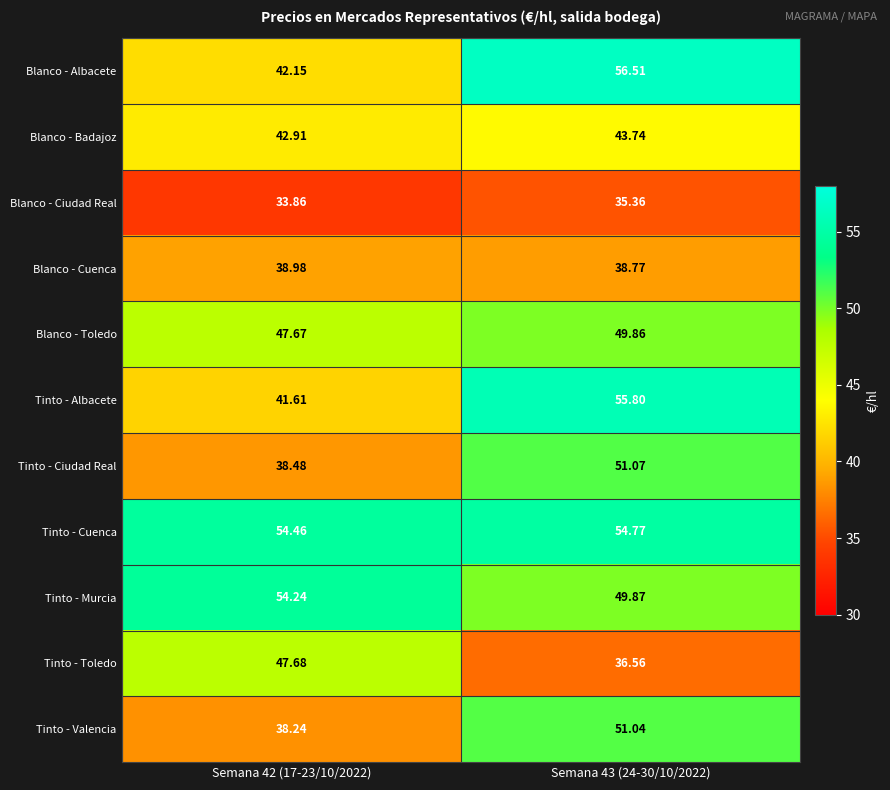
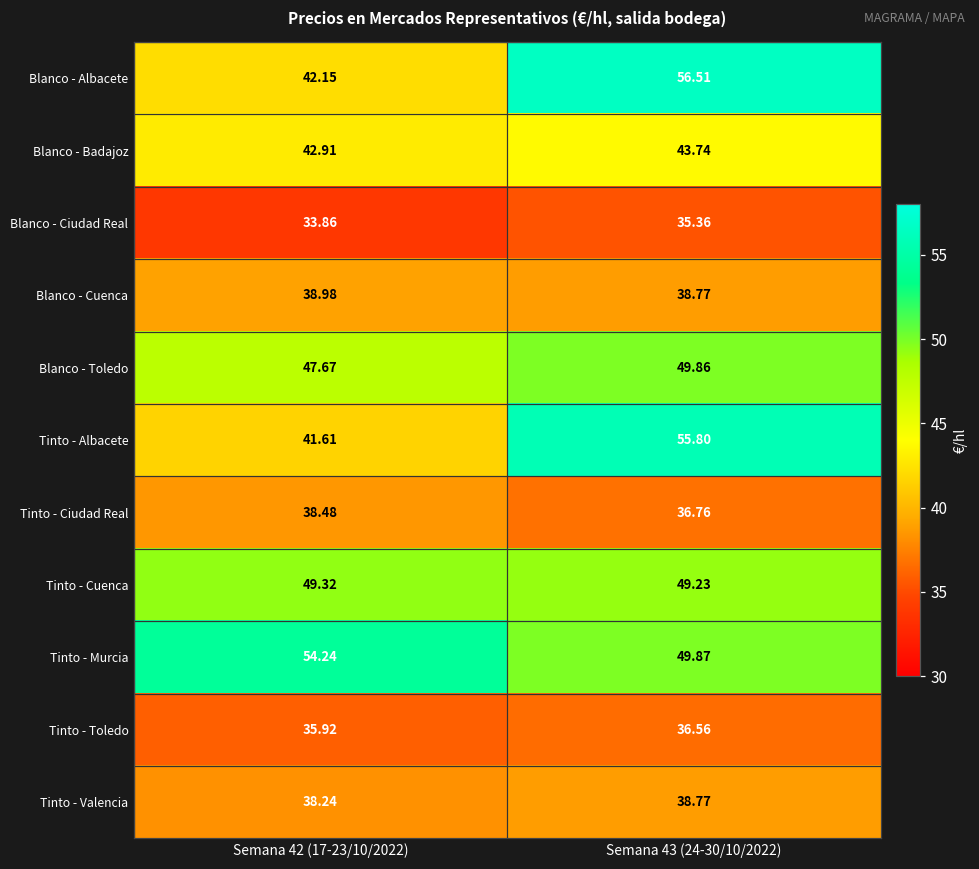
Tinto - Ciudad Real, Semana 43 (24-30/10/2022): 51.07 -> 36.76
Tinto - Cuenca, Semana 42 (17-23/10/2022): 54.46 -> 49.32
Tinto - Cuenca, Semana 43 (24-30/10/2022): 54.77 -> 49.23
Tinto - Toledo, Semana 42 (17-23/10/2022): 47.68 -> 35.92
Tinto - Valencia, Semana 43 (24-30/10/2022): 51.04 -> 38.77
